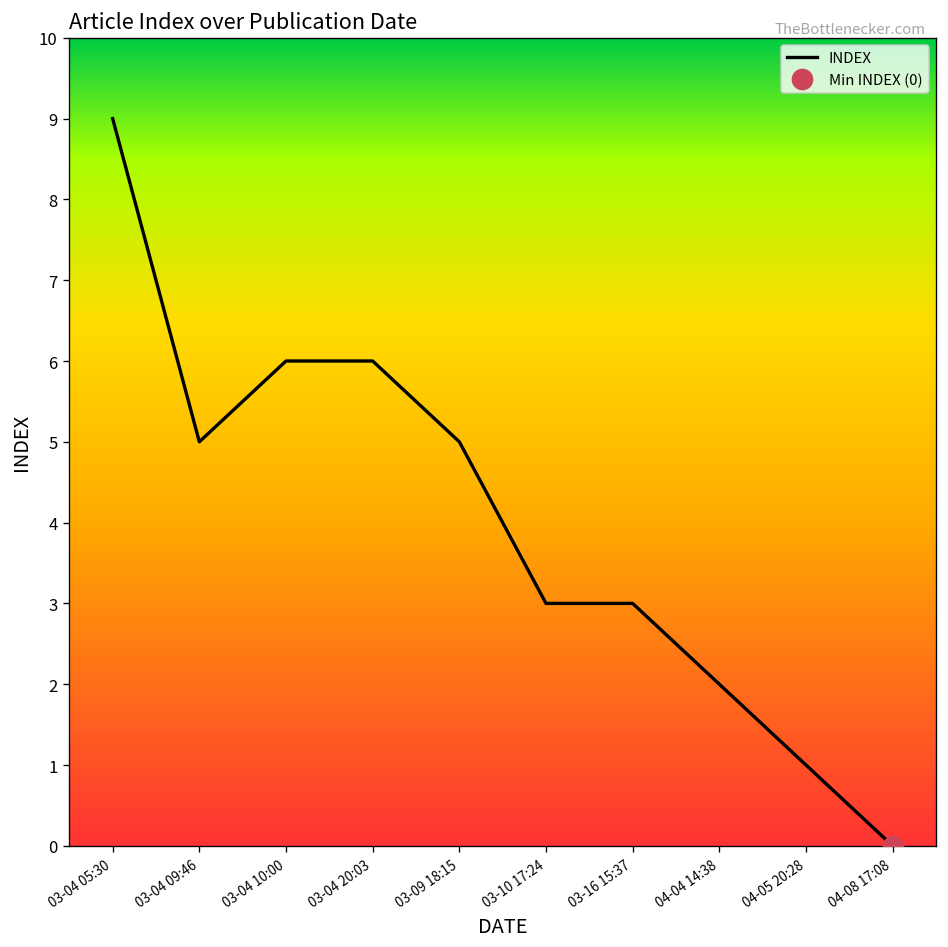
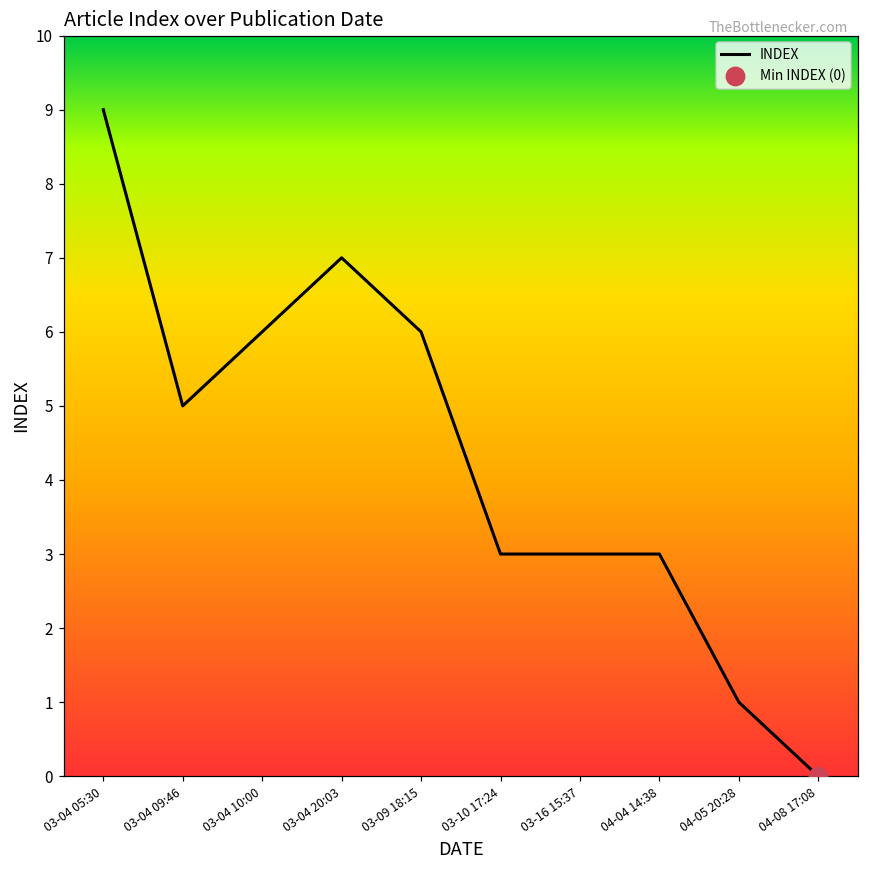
INDEX, 03-04 20:03: 6 -> 7
INDEX, 03-09 18:15: 5 -> 6
INDEX, 04-04 14:38: 2 -> 3
